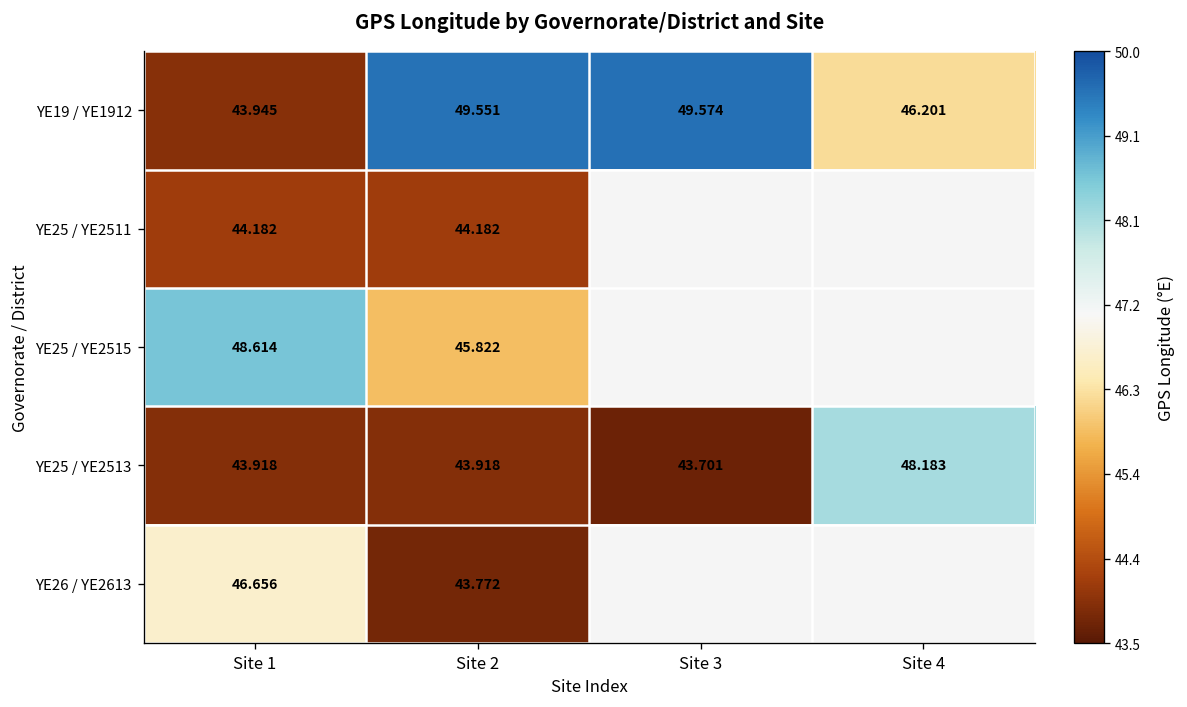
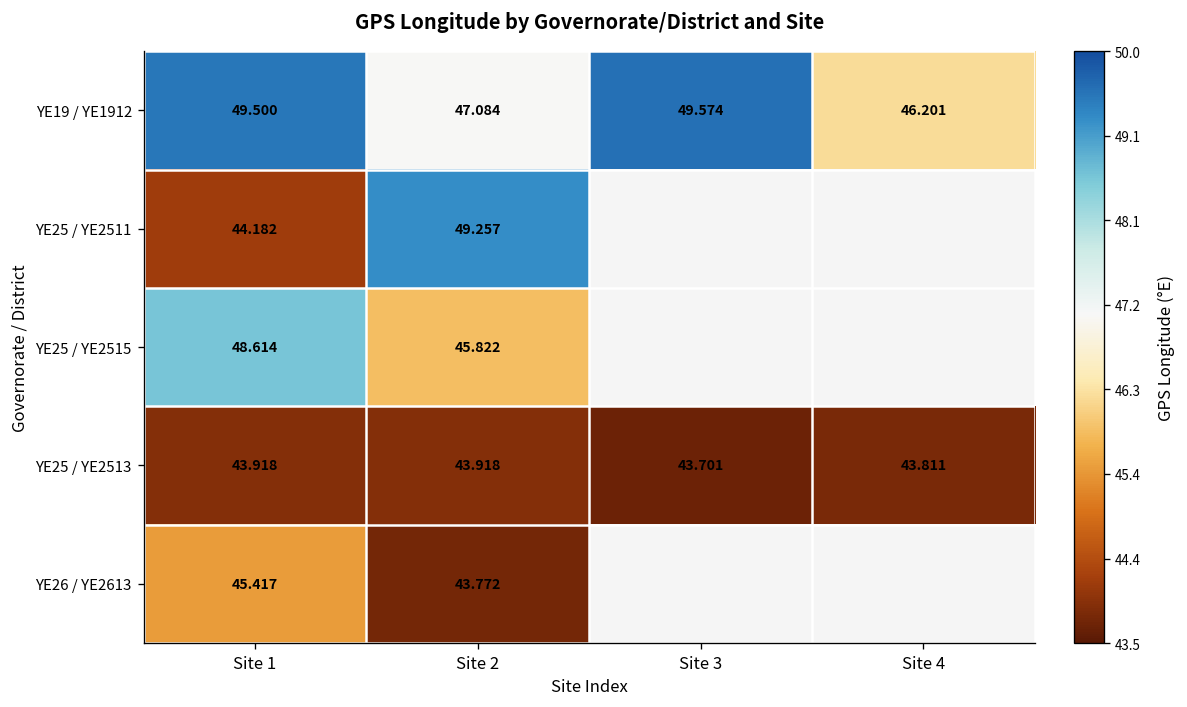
YE19 / YE1912, Site 1: 43.945 -> 49.500
YE19 / YE1912, Site 2: 49.551 -> 47.084
YE25 / YE2511, Site 2: 44.182 -> 49.257
YE25 / YE2513, Site 4: 48.183 -> 43.811
YE26 / YE2613, Site 1: 46.656 -> 45.417
